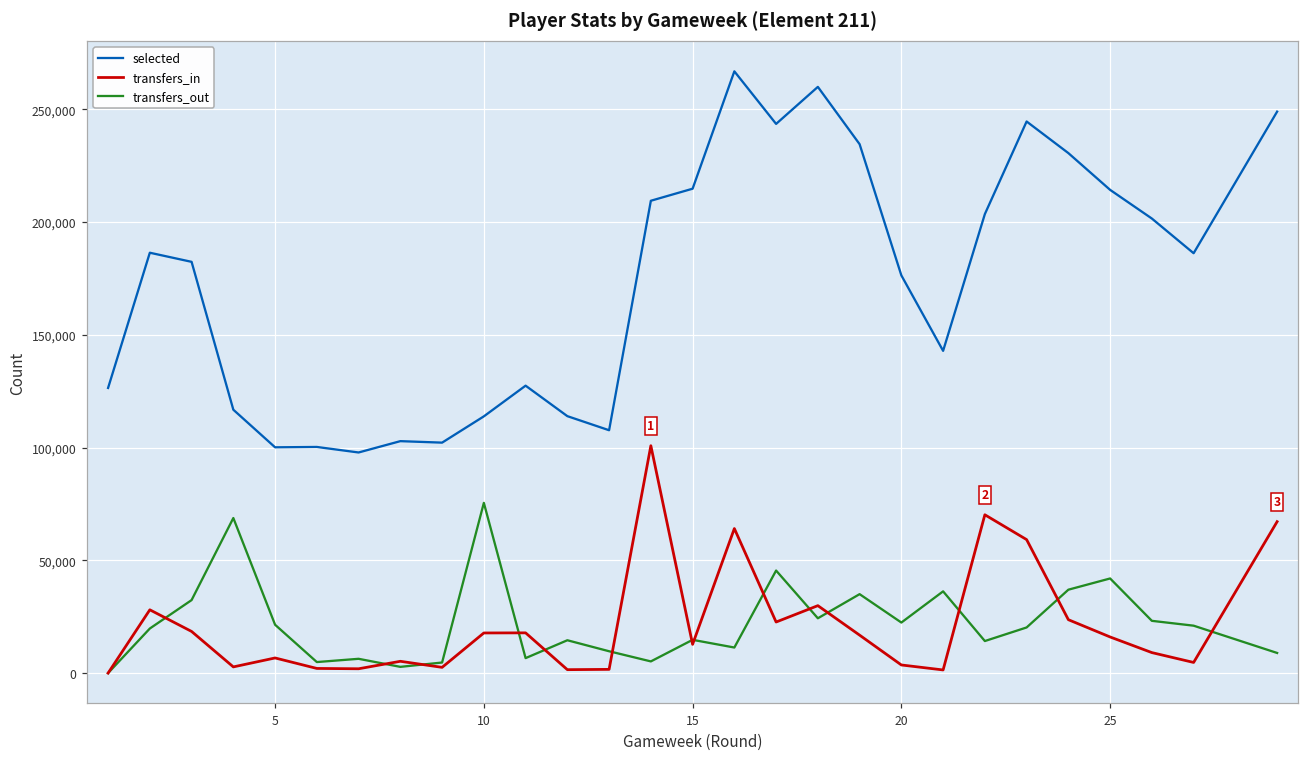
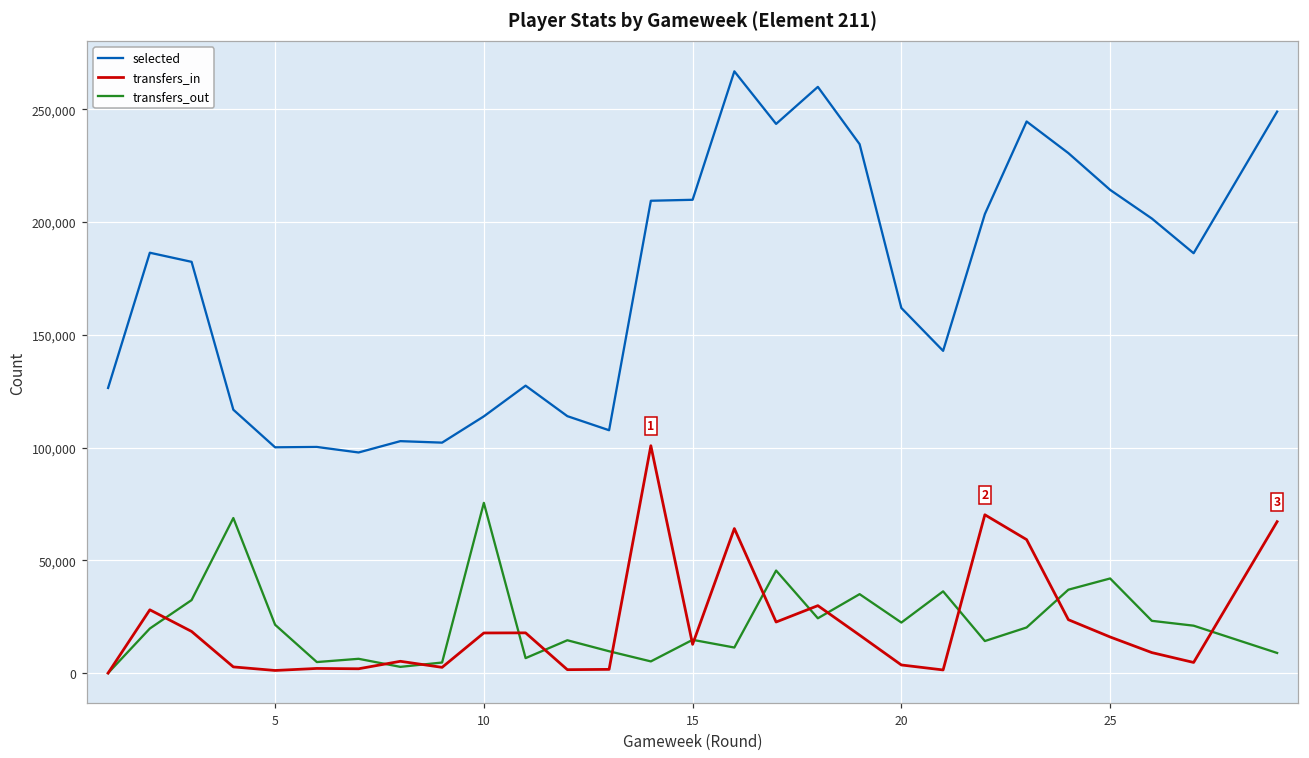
transfers_in, 5: 7,000 -> 1,000
selected, 15: 215,000 -> 210,000
selected, 20: 176,000 -> 162,000
